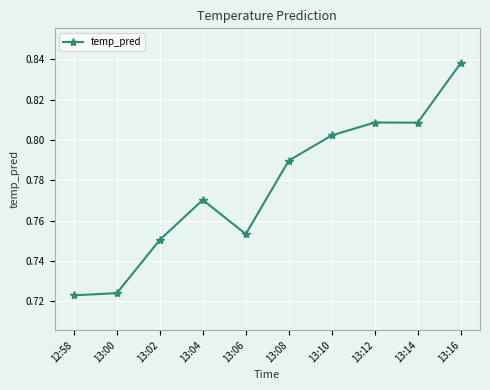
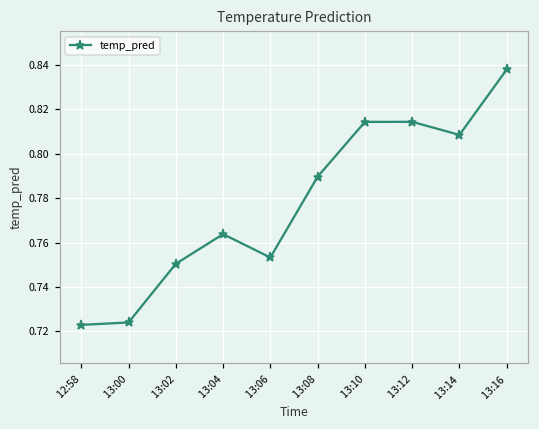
13:04: 0.770 -> 0.764
13:10: 0.802 -> 0.814
13:12: 0.809 -> 0.814
